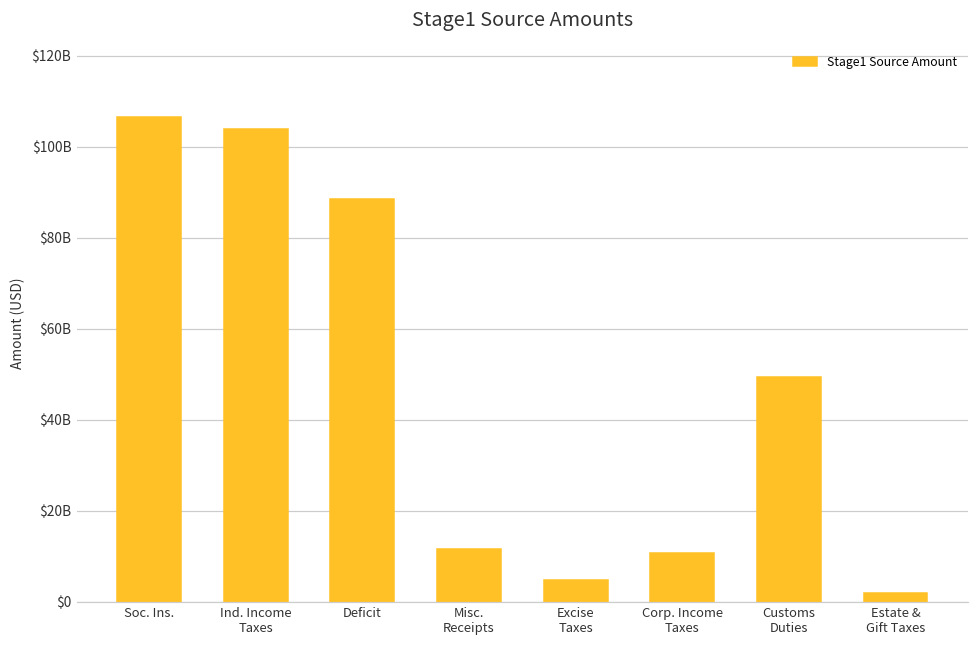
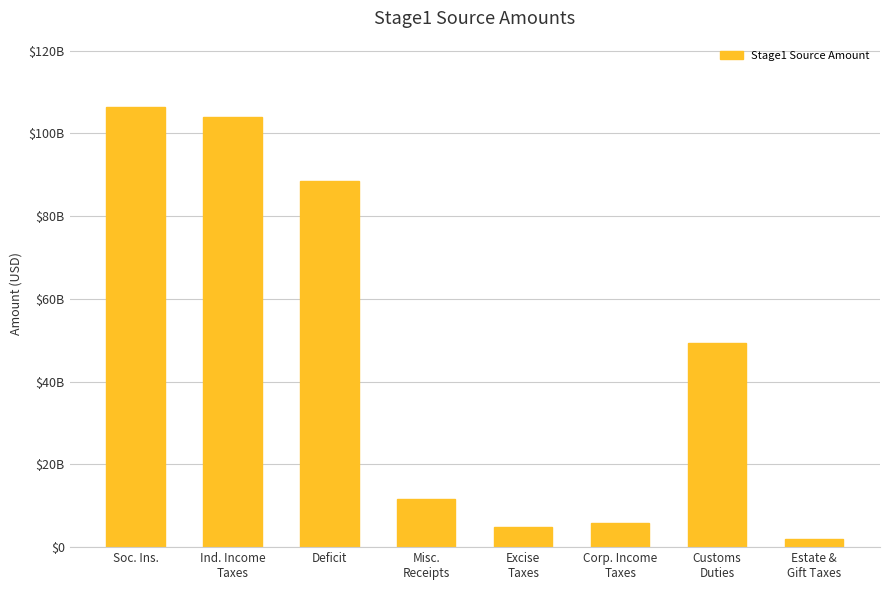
Corp. Income Taxes: $11000000000 -> $6000000000
